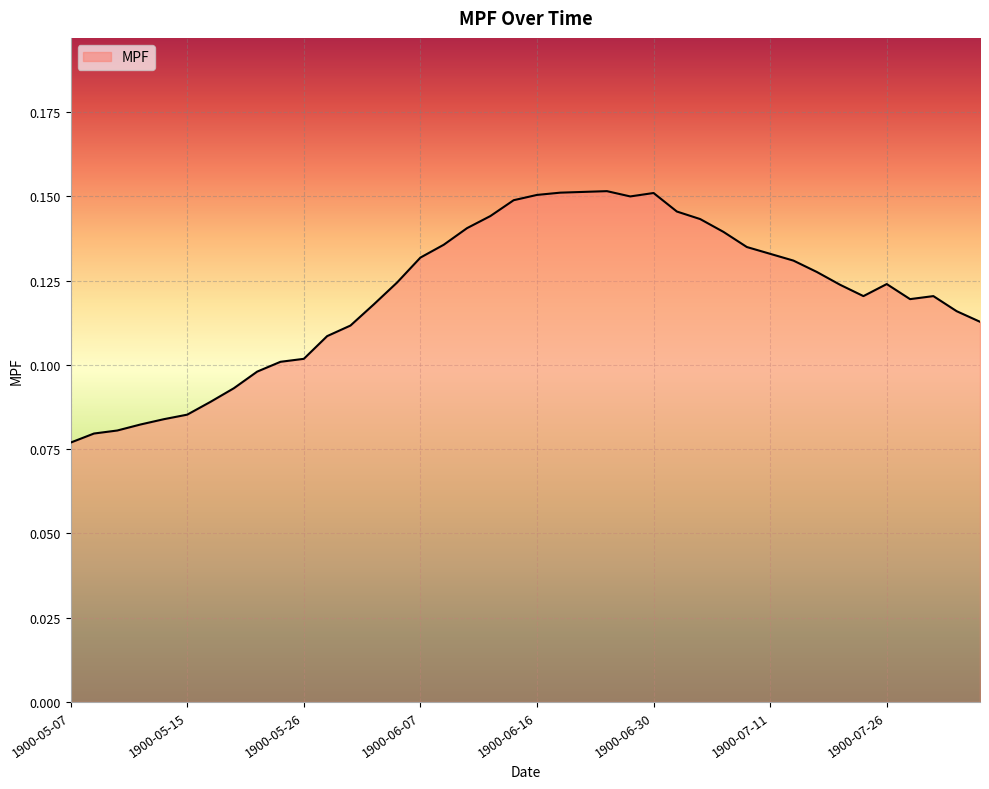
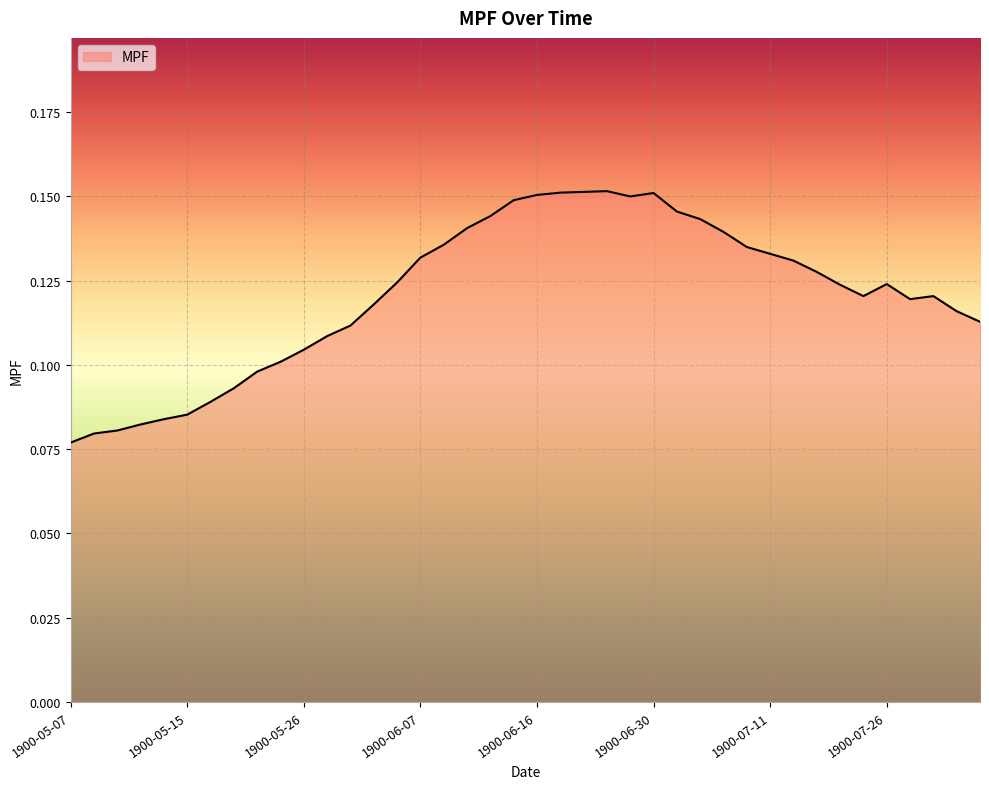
1900-05-26: 0.102 -> 0.105
